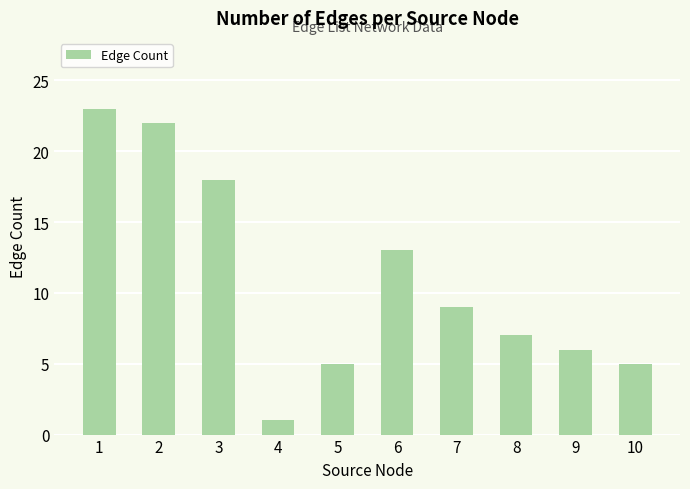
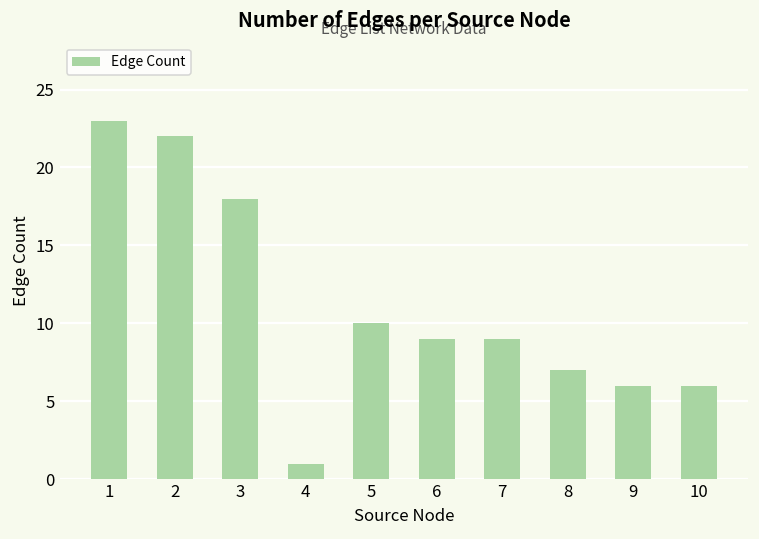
5: 5 -> 10
6: 13 -> 9
10: 5 -> 6
